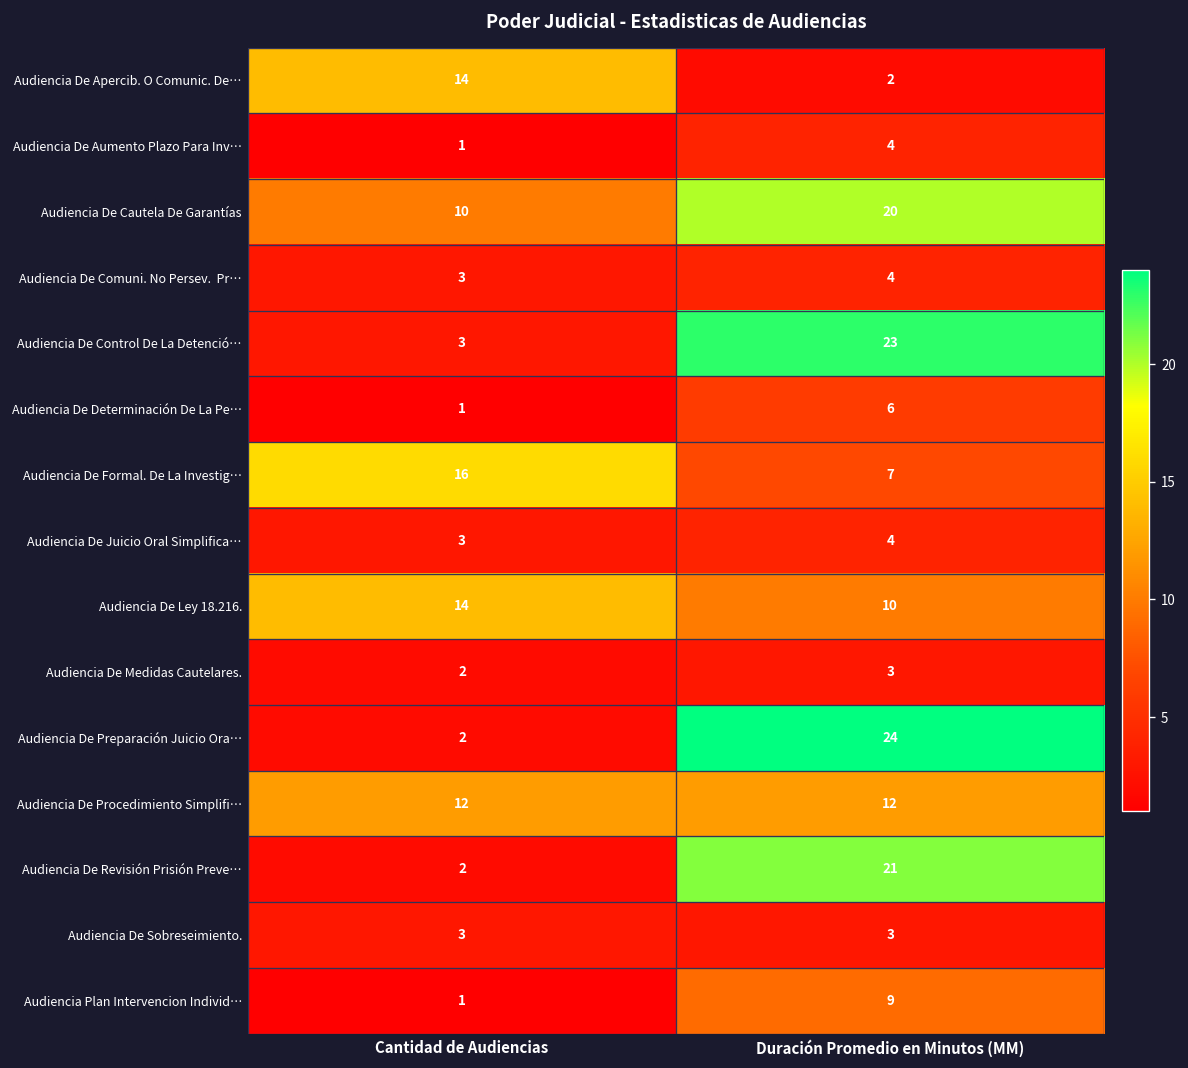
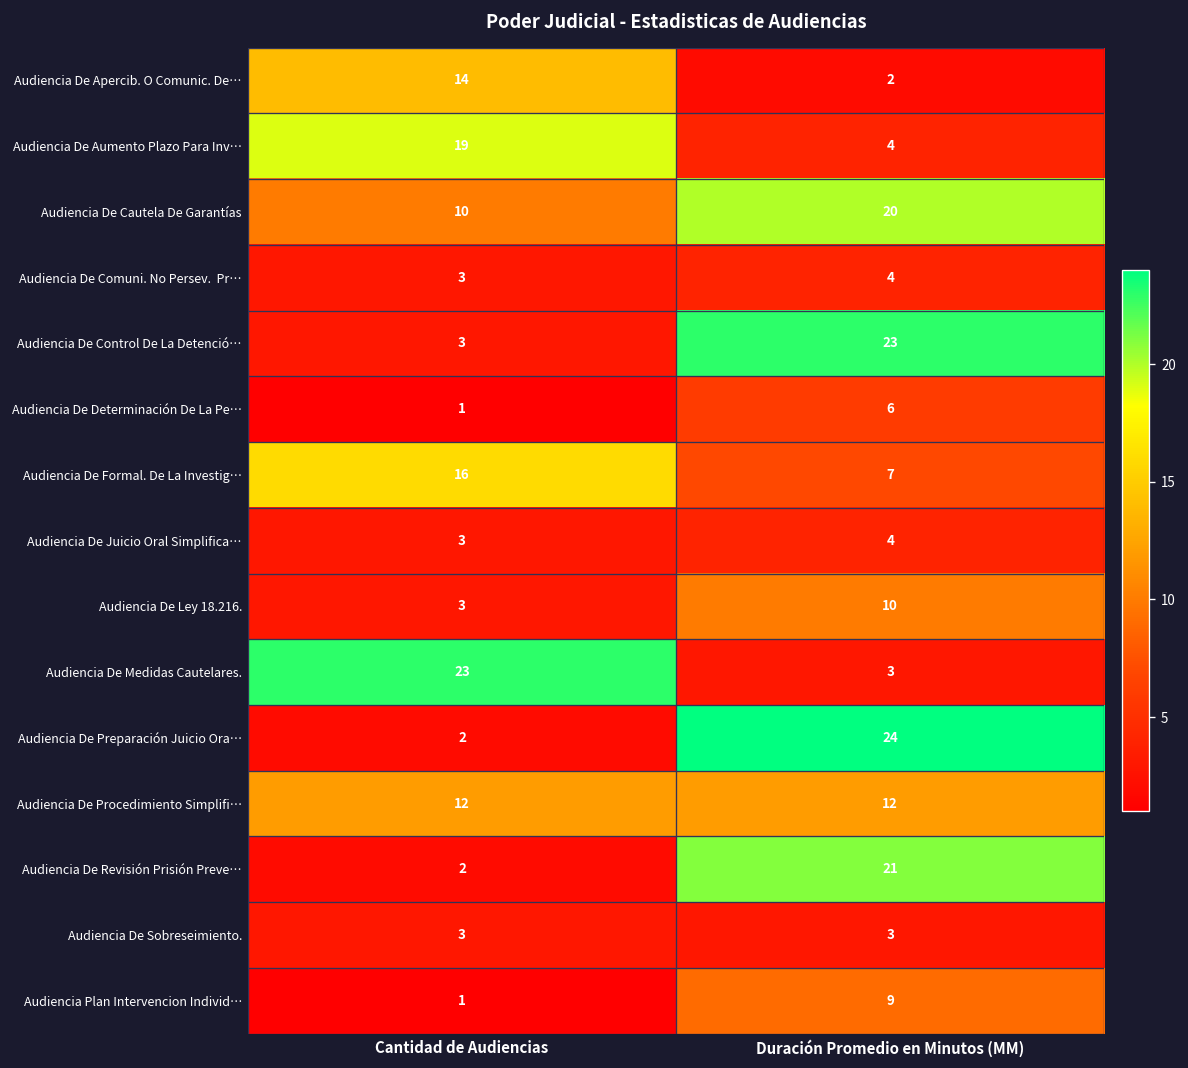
Audiencia De Aumento Plazo Para Inv…, Cantidad de Audiencias: 1 -> 19
Audiencia De Ley 18.216., Cantidad de Audiencias: 14 -> 3
Audiencia De Medidas Cautelares., Cantidad de Audiencias: 2 -> 23
